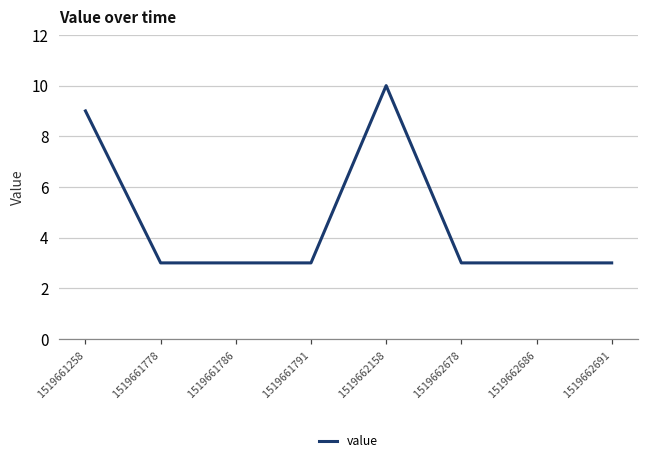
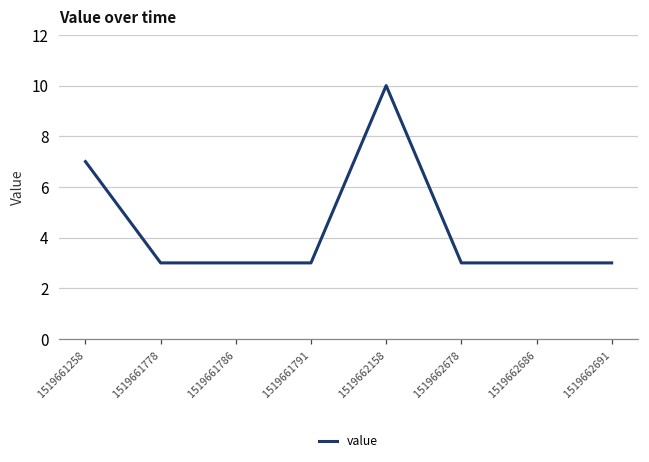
1519661258: 9 -> 7
